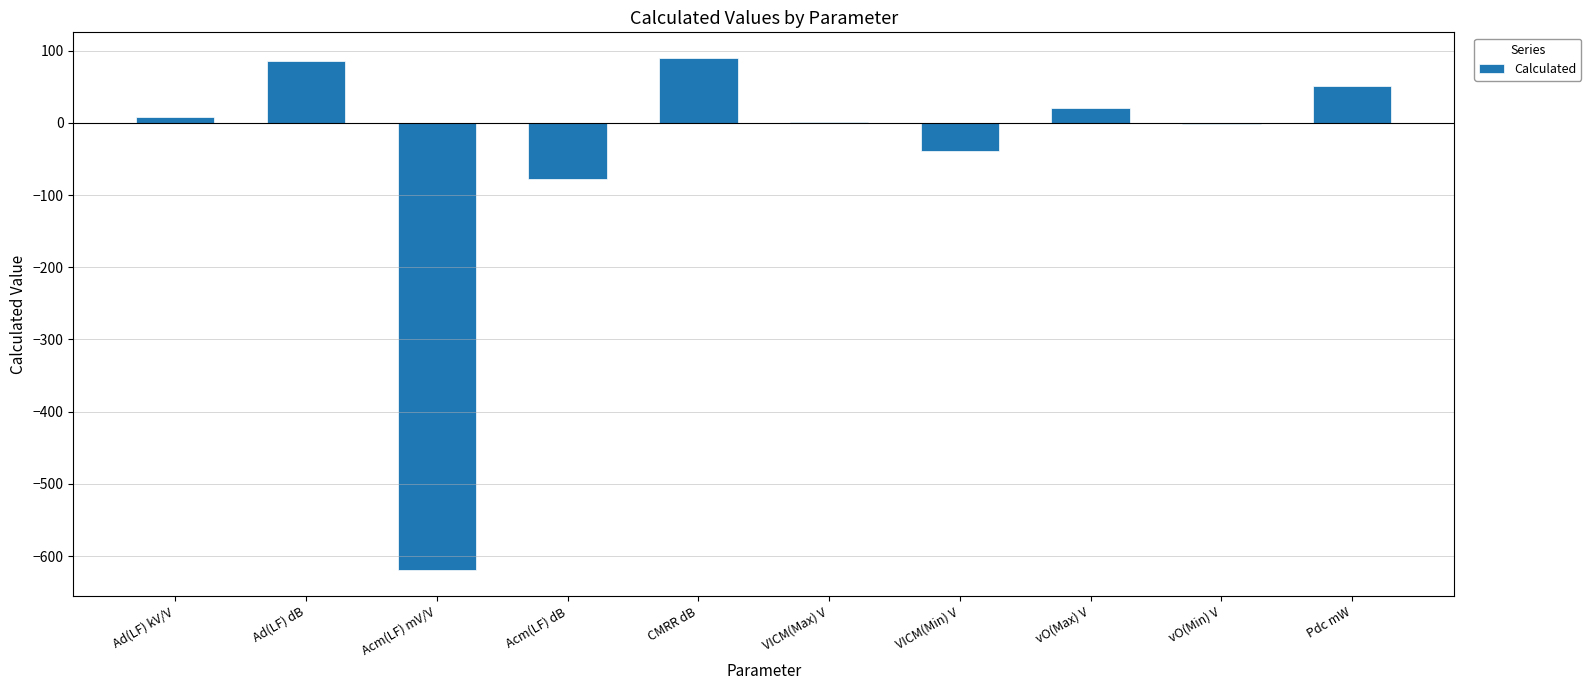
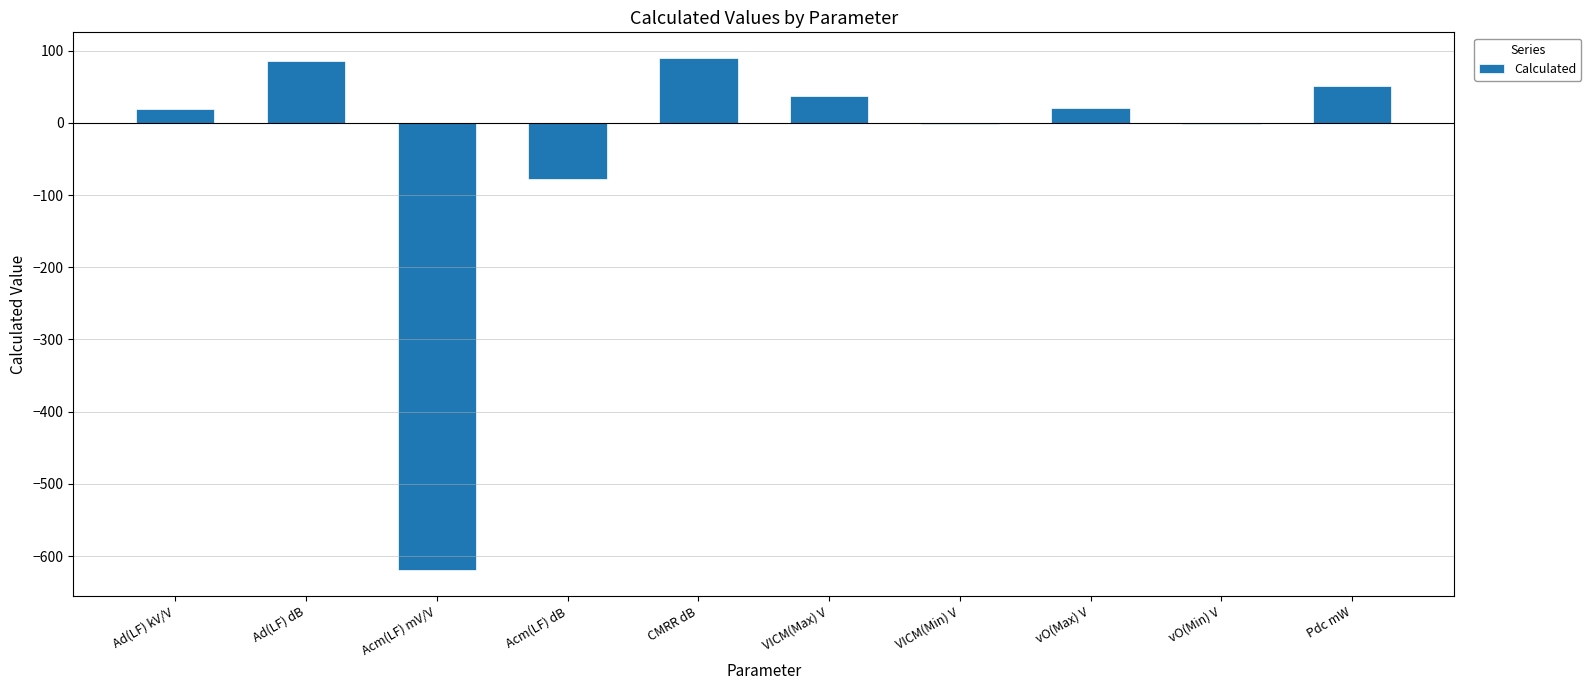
Ad(LF) kV/V: 10 -> 20
VICM(Max) V: 0 -> 40
VICM(Min) V: -40 -> 0
